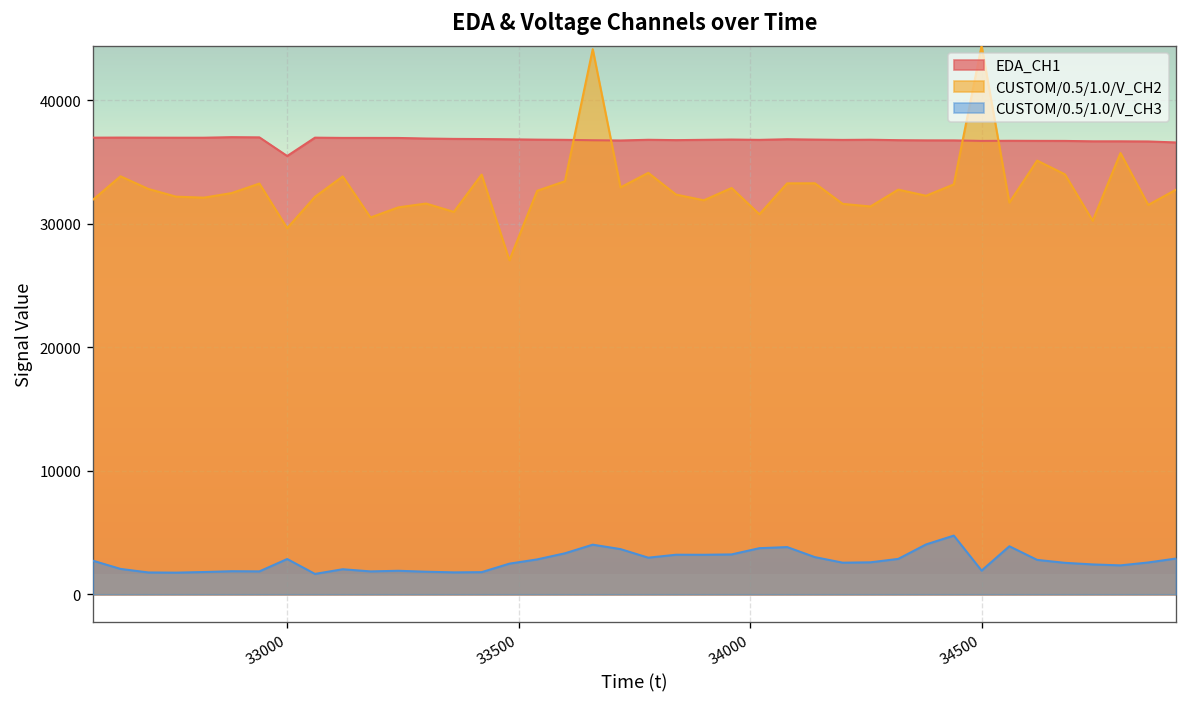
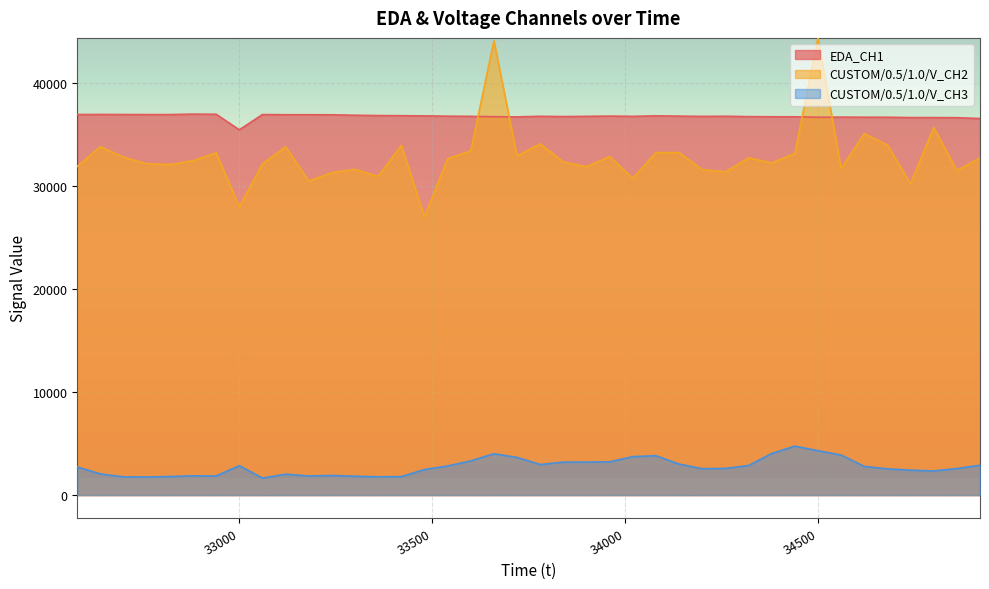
CUSTOM/0.5/1.0/V_CH2, 33000: 29600 -> 28000
CUSTOM/0.5/1.0/V_CH3, 34500: 1900 -> 4300
